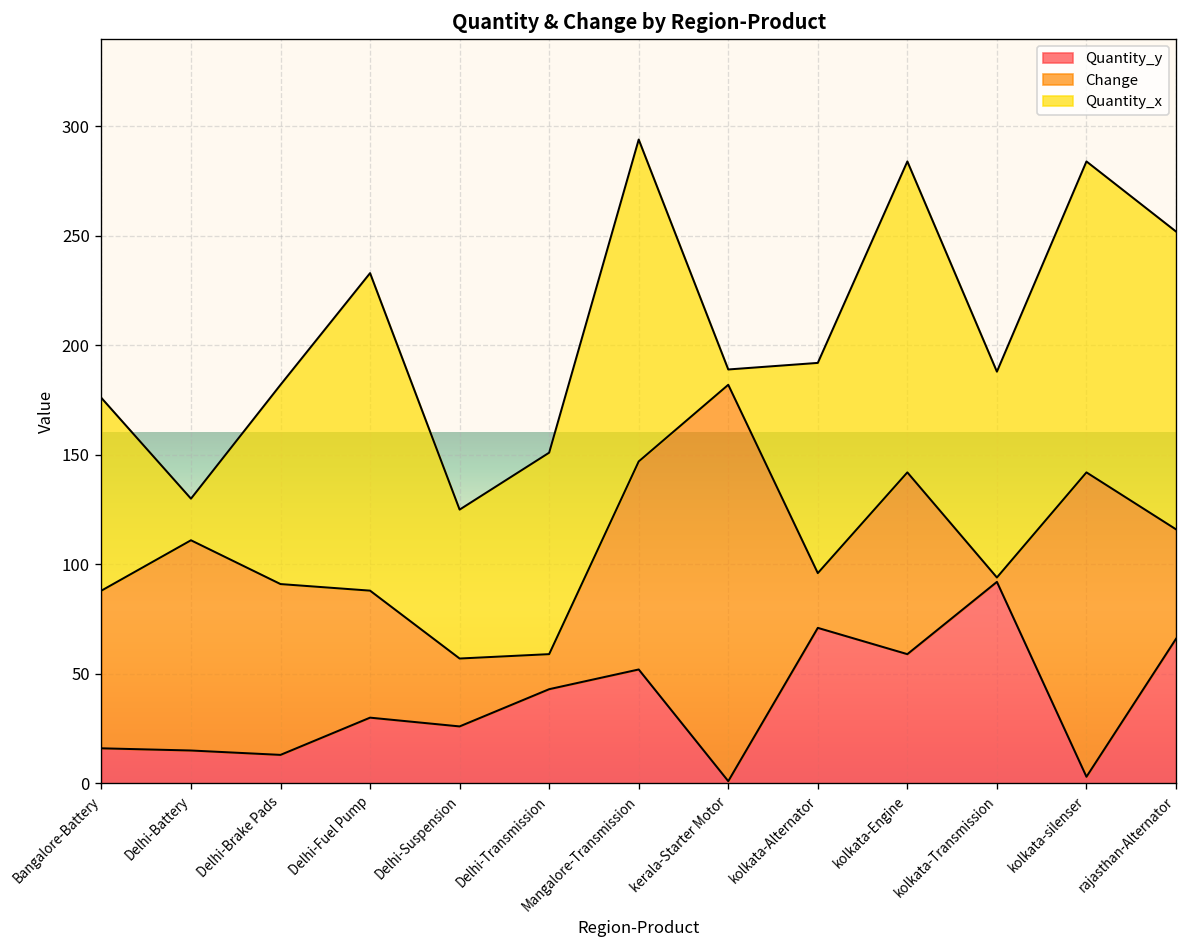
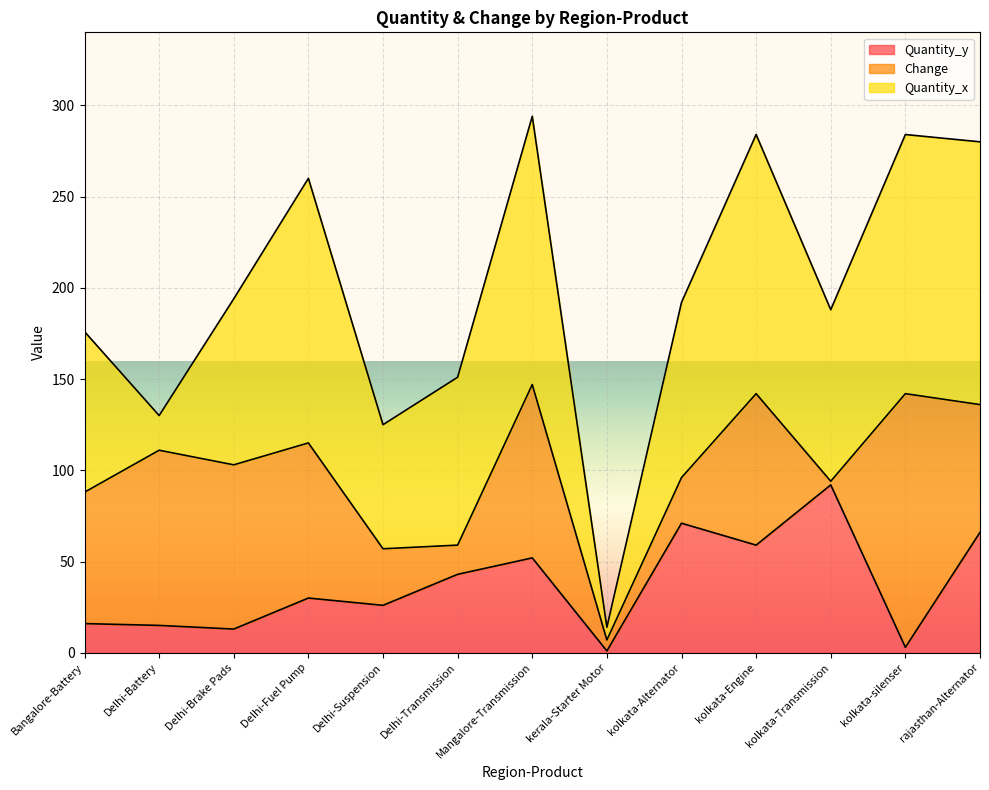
Change, Delhi-Brake Pads: 78 -> 90
Change, Delhi-Fuel Pump: 58 -> 85
Change, kerala-Starter Motor: 181 -> 6
Change, rajasthan-Alternator: 50 -> 70
Quantity_x, rajasthan-Alternator: 136 -> 144
